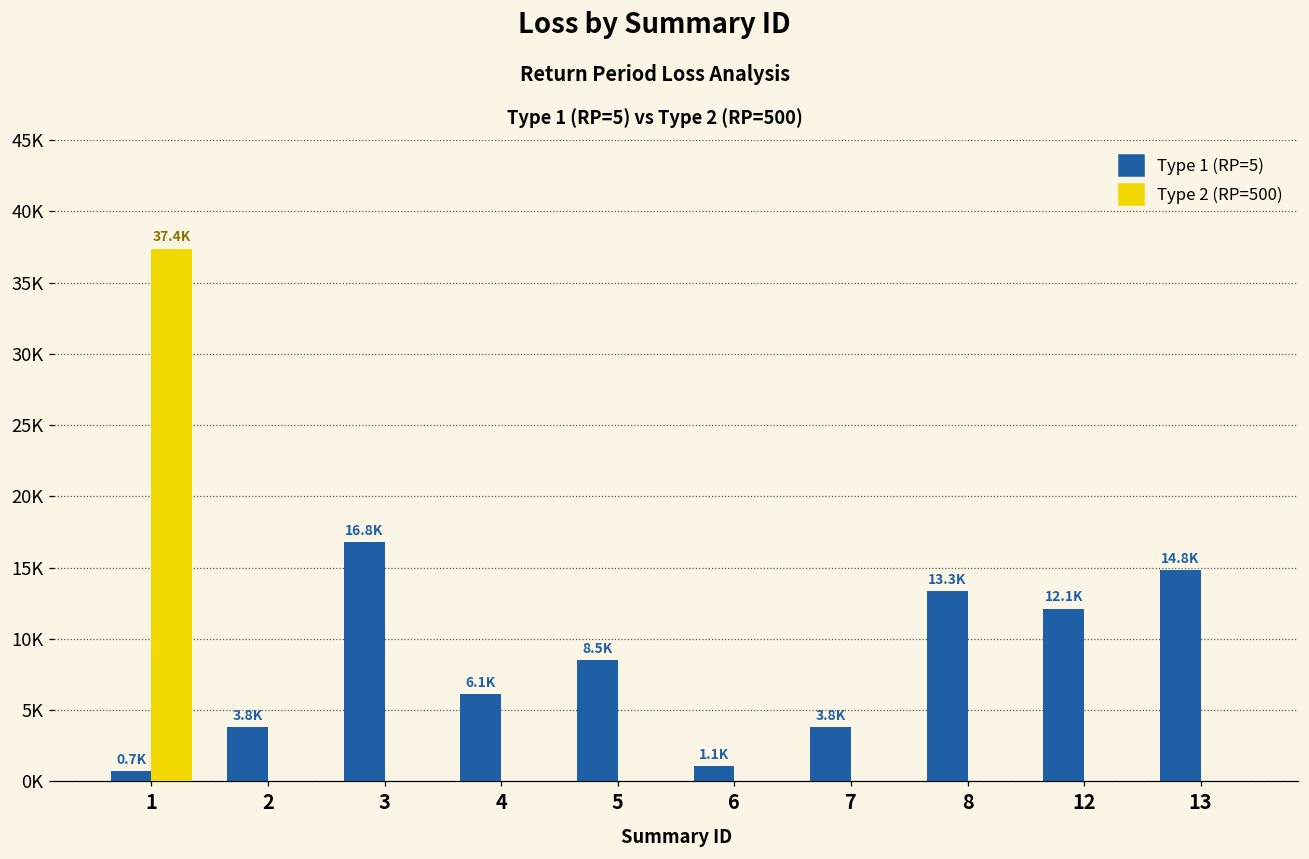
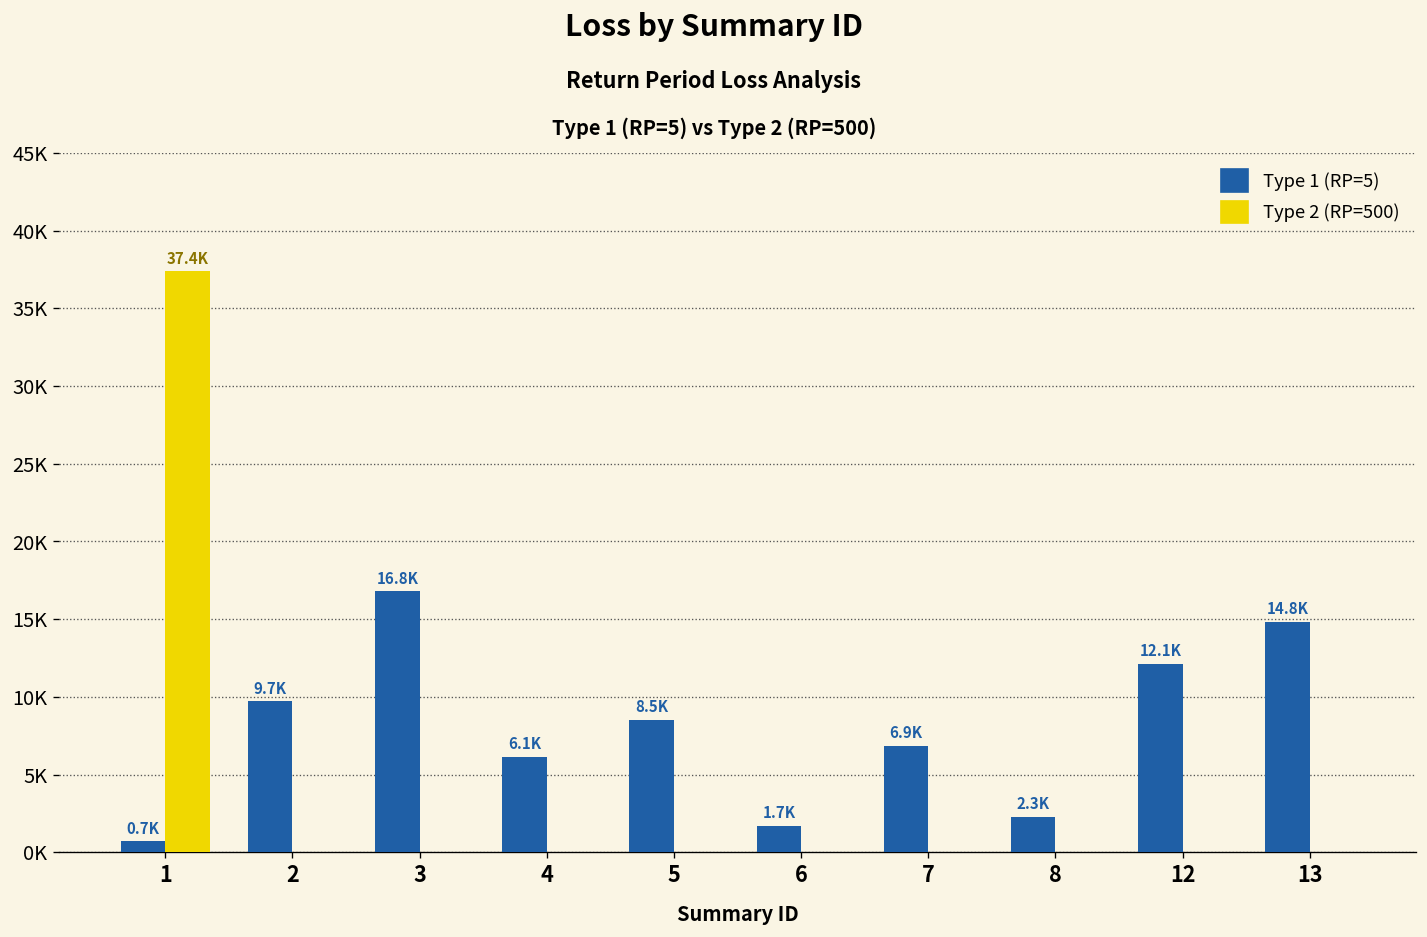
Type 1 (RP=5), 2: 3.8K -> 9.7K
Type 1 (RP=5), 6: 1.1K -> 1.7K
Type 1 (RP=5), 7: 3.8K -> 6.9K
Type 1 (RP=5), 8: 13.3K -> 2.3K
